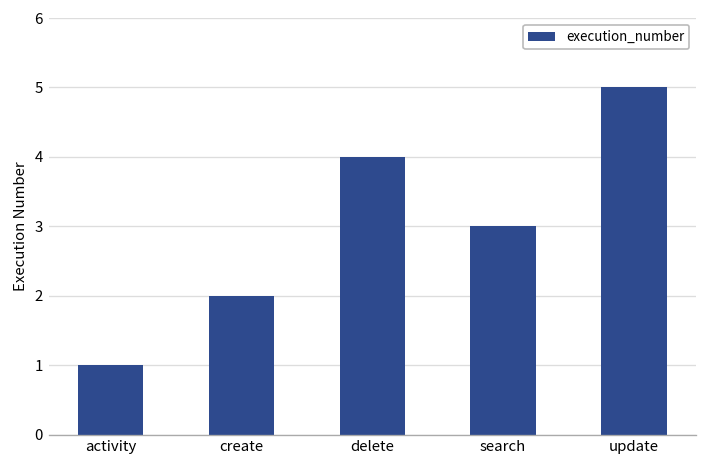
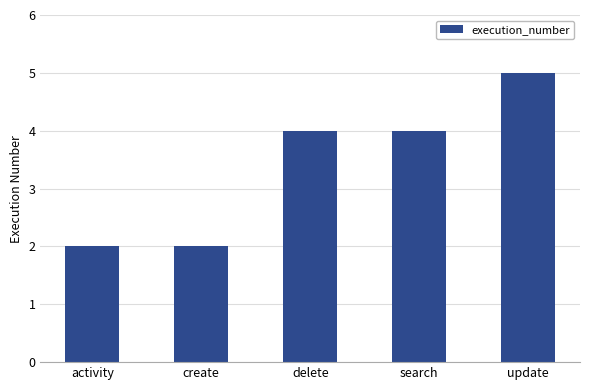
activity: 1 -> 2
search: 3 -> 4
